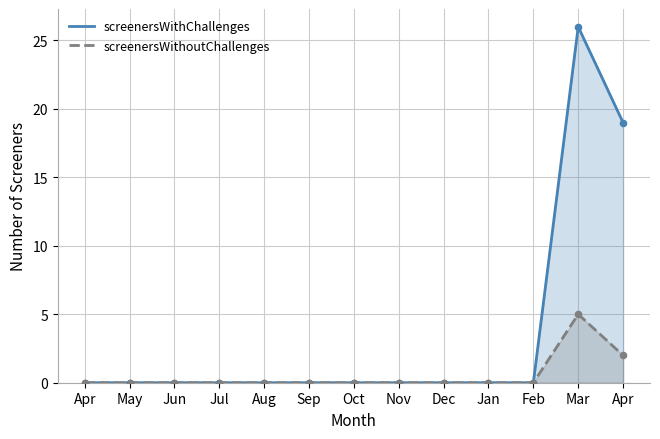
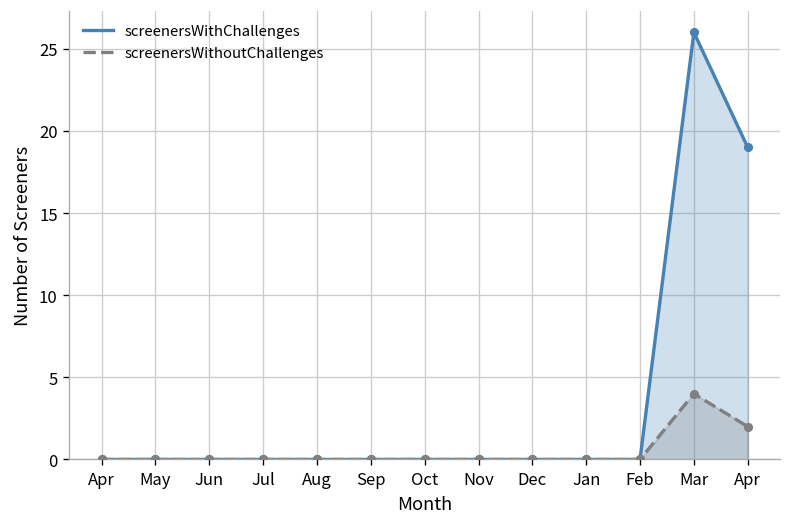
screenersWithoutChallenges, Mar: 5 -> 4
